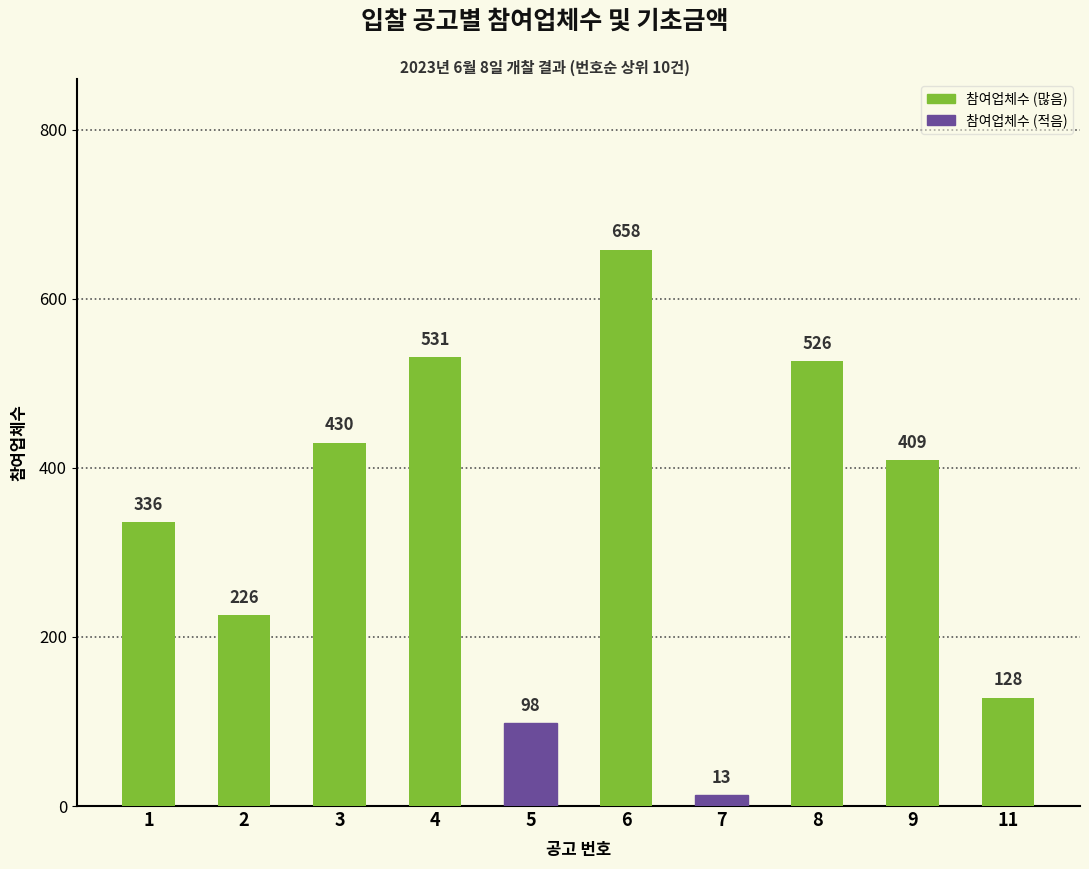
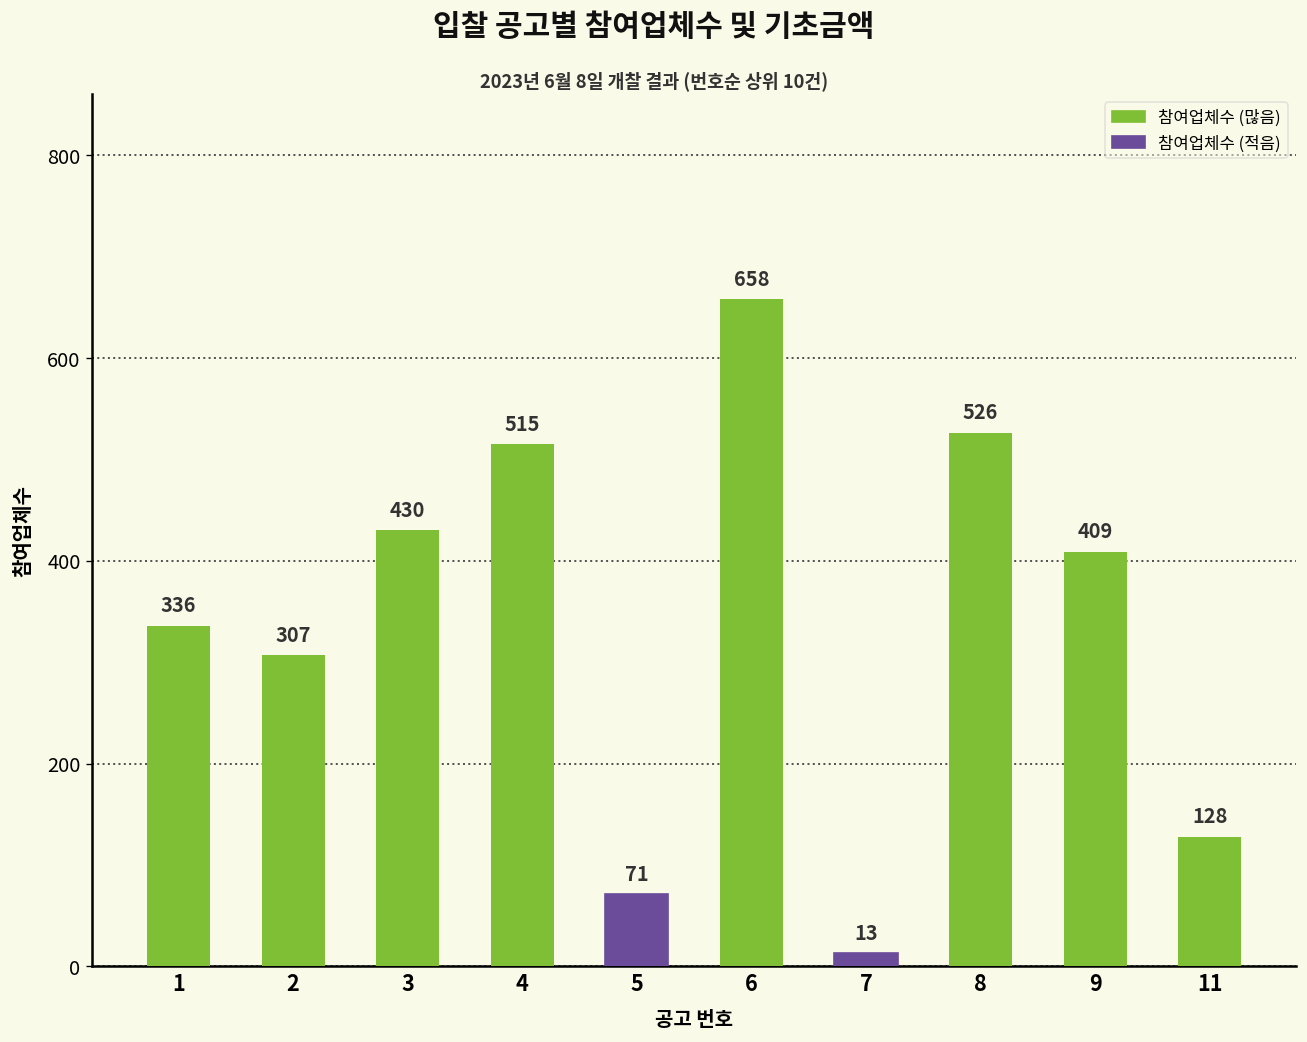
2: 226 -> 307
4: 531 -> 515
5: 98 -> 71
